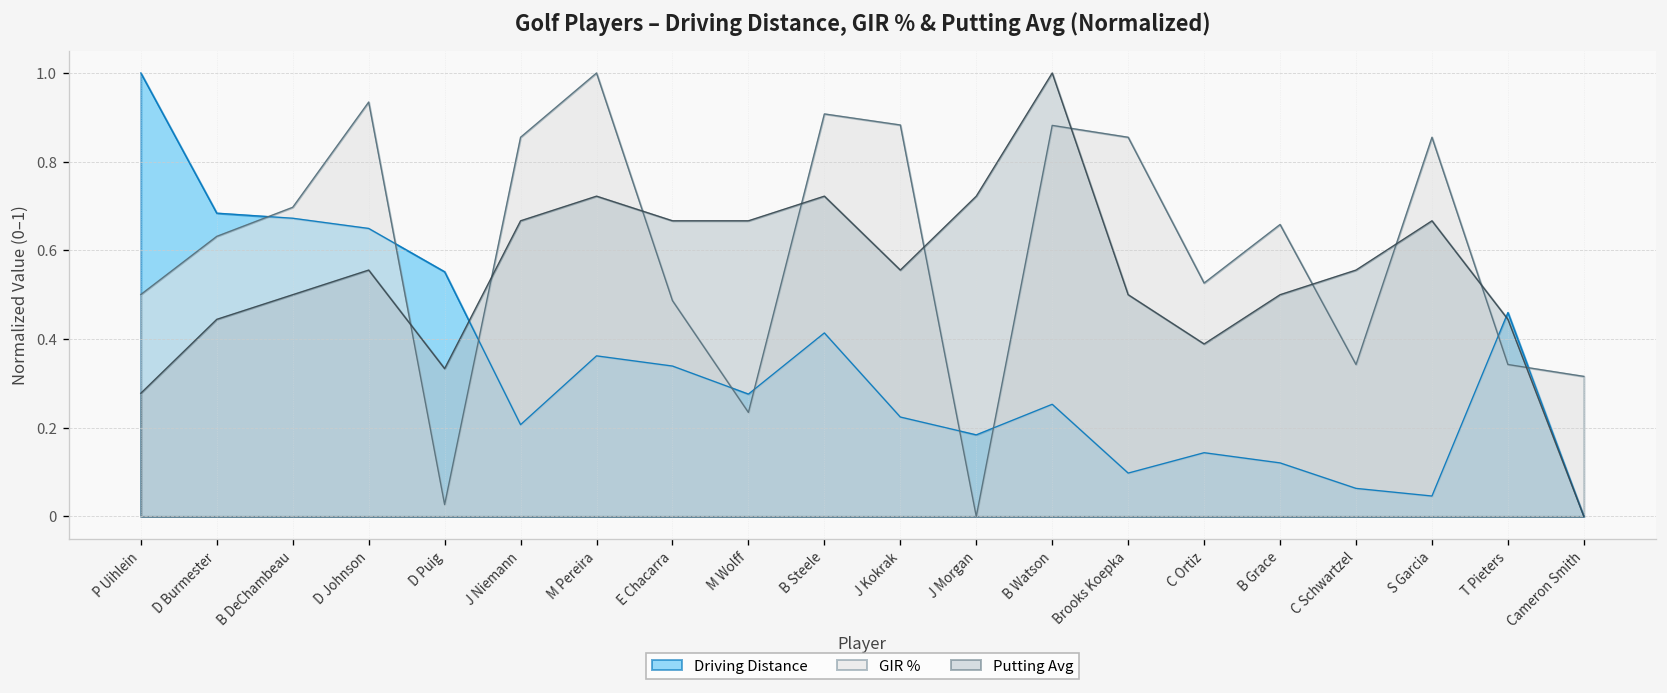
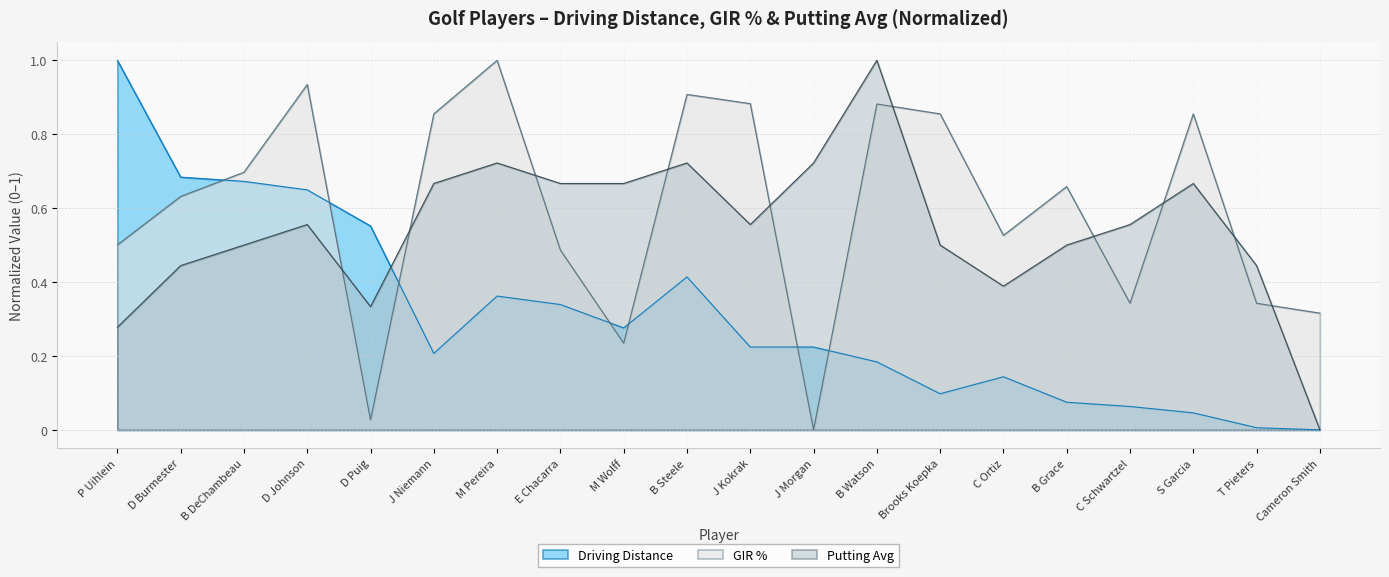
Driving Distance, J Morgan: 0.18 -> 0.22
Driving Distance, B Watson: 0.25 -> 0.18
Driving Distance, B Grace: 0.12 -> 0.07
Driving Distance, T Pieters: 0.46 -> 0.01
